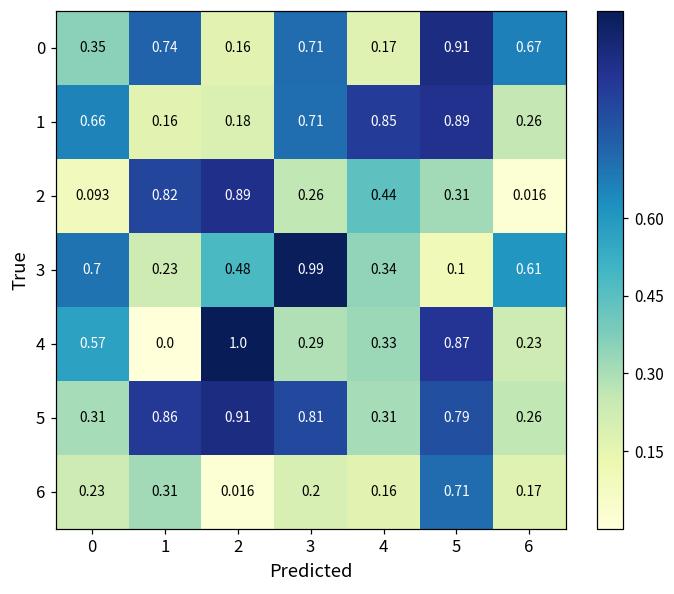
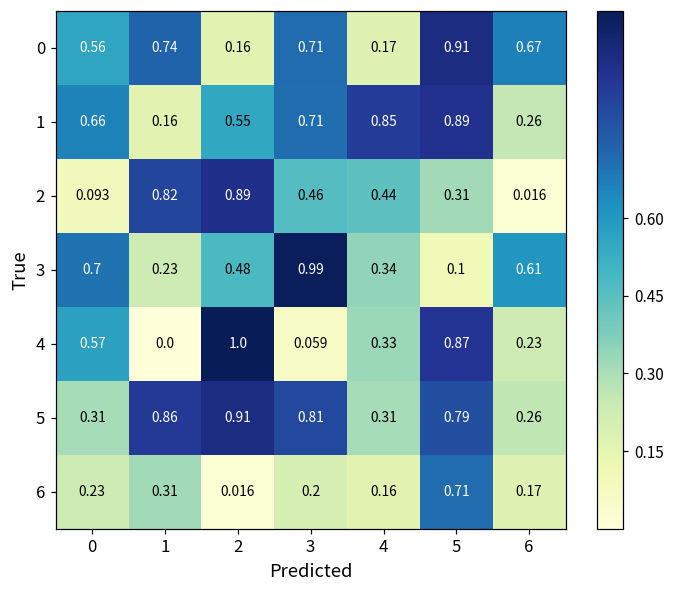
0, 0: 0.35 -> 0.56
1, 2: 0.18 -> 0.55
2, 3: 0.26 -> 0.46
4, 3: 0.29 -> 0.059
